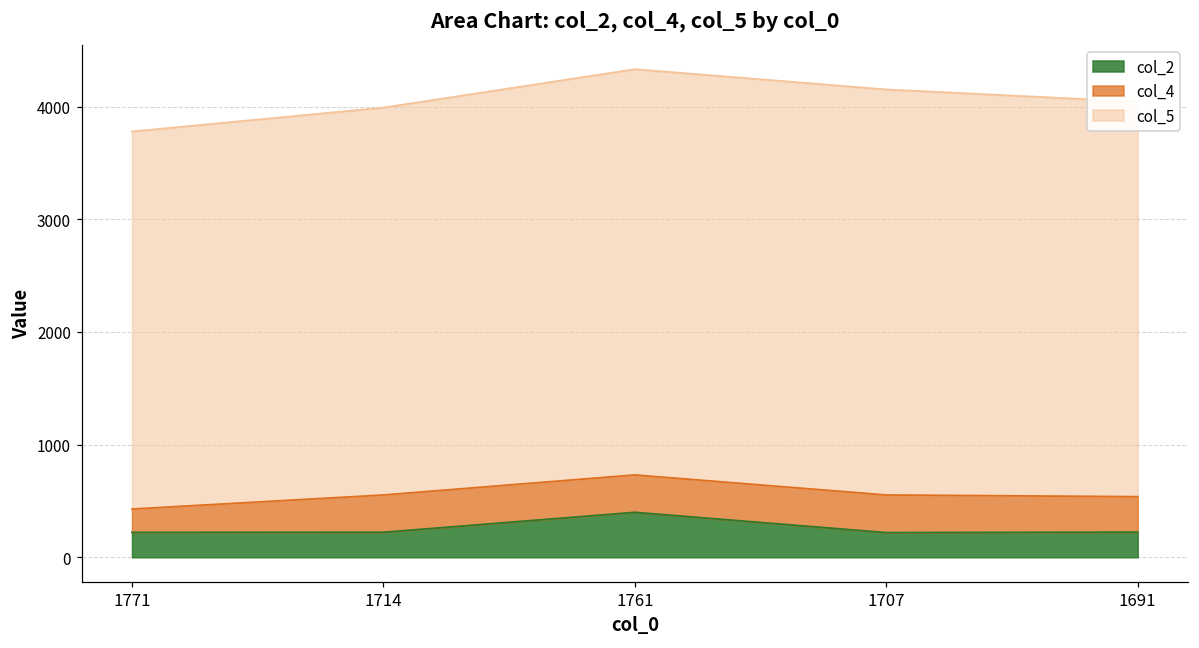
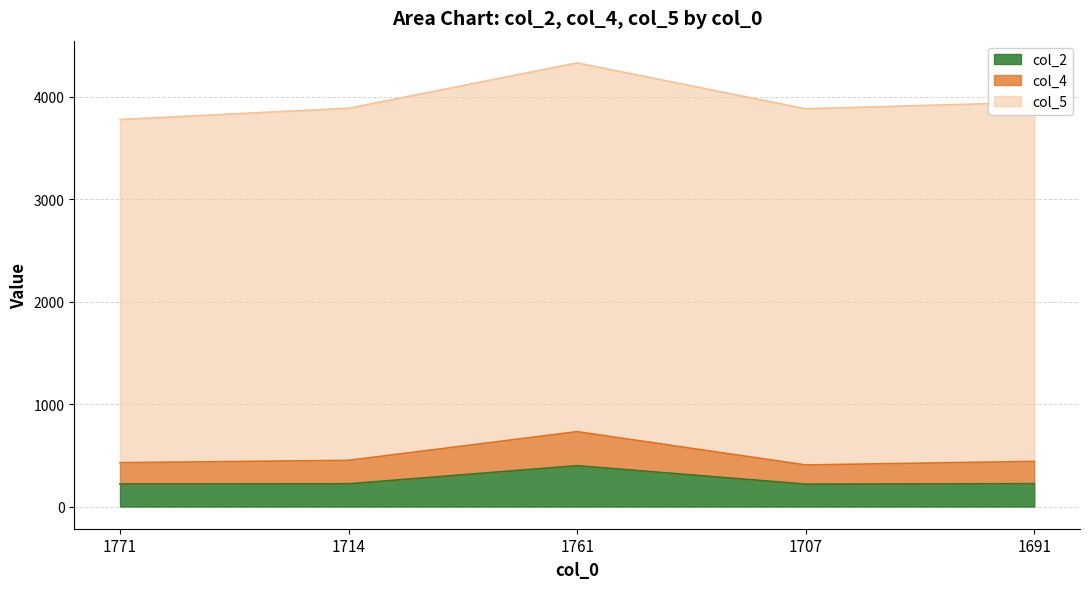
col_4, 1714: 330 -> 230
col_4, 1707: 330 -> 190
col_5, 1707: 3600 -> 3480
col_4, 1691: 320 -> 220
